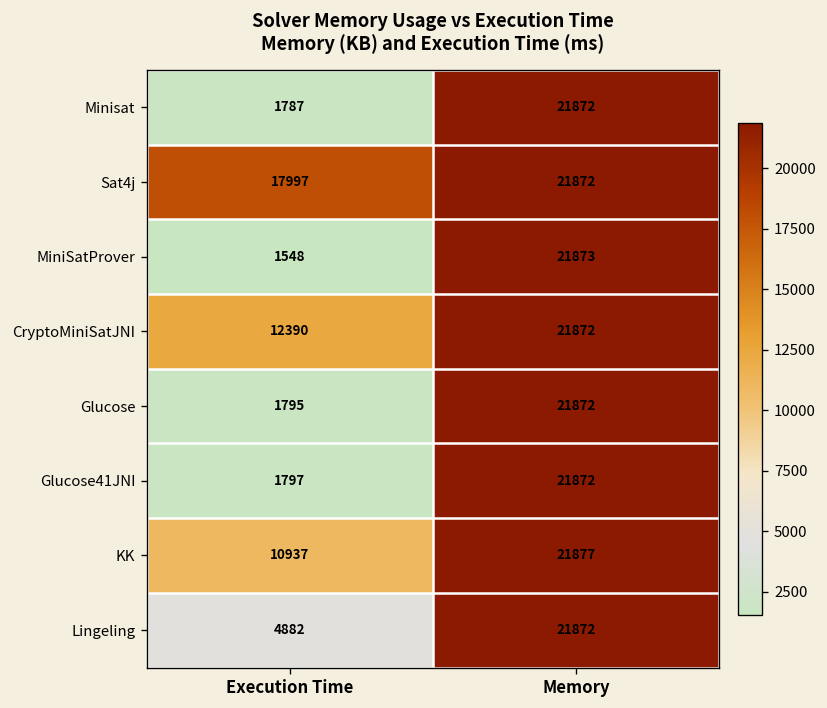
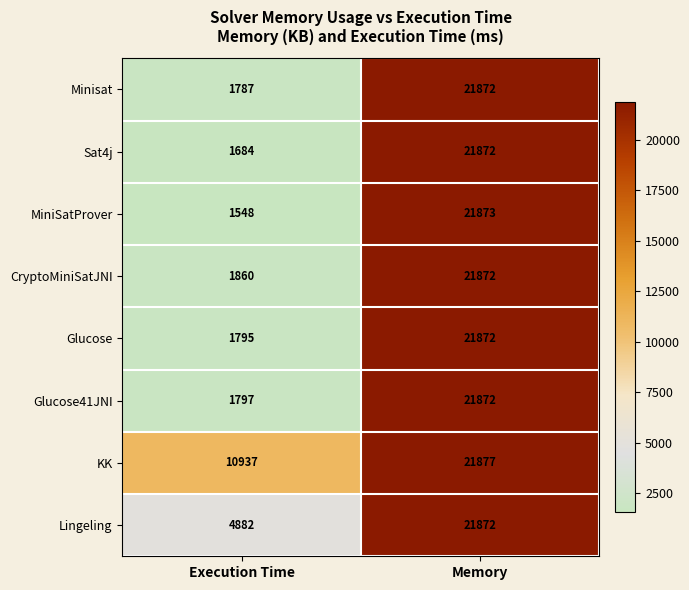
Sat4j, Execution Time: 17997 -> 1684
CryptoMiniSatJNI, Execution Time: 12390 -> 1860
